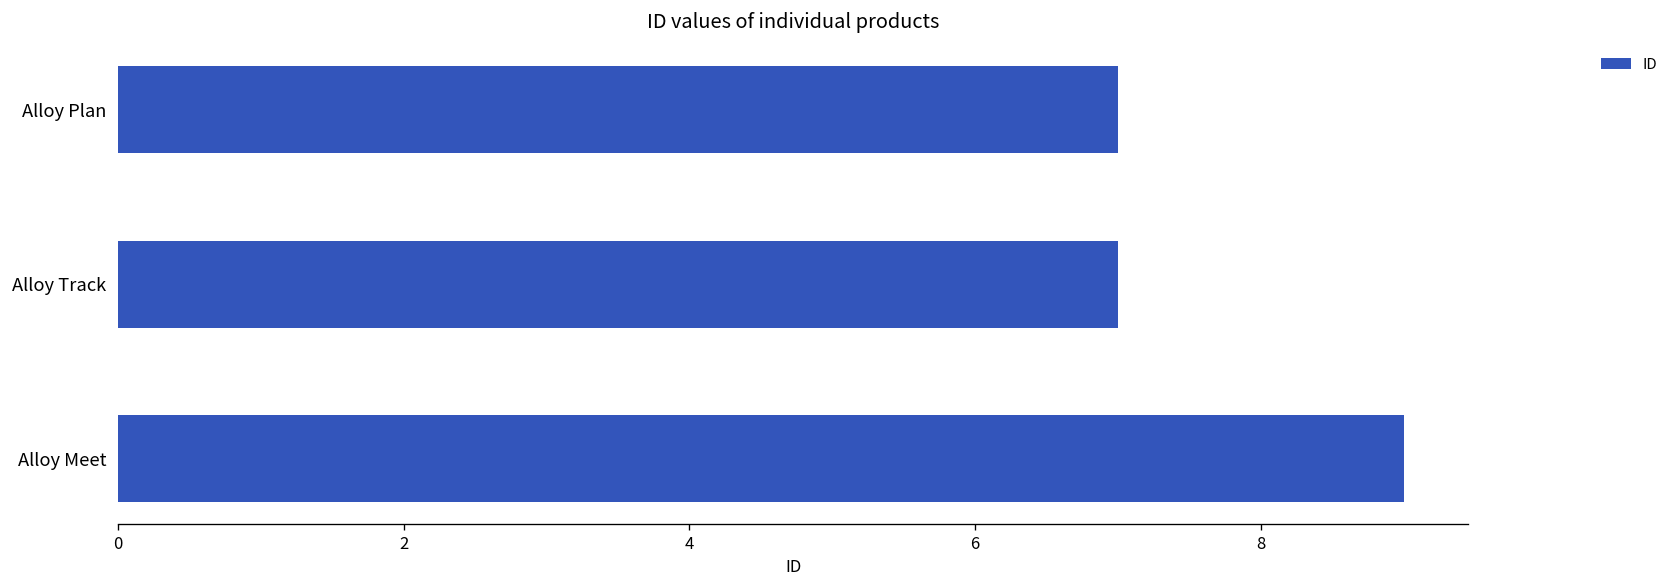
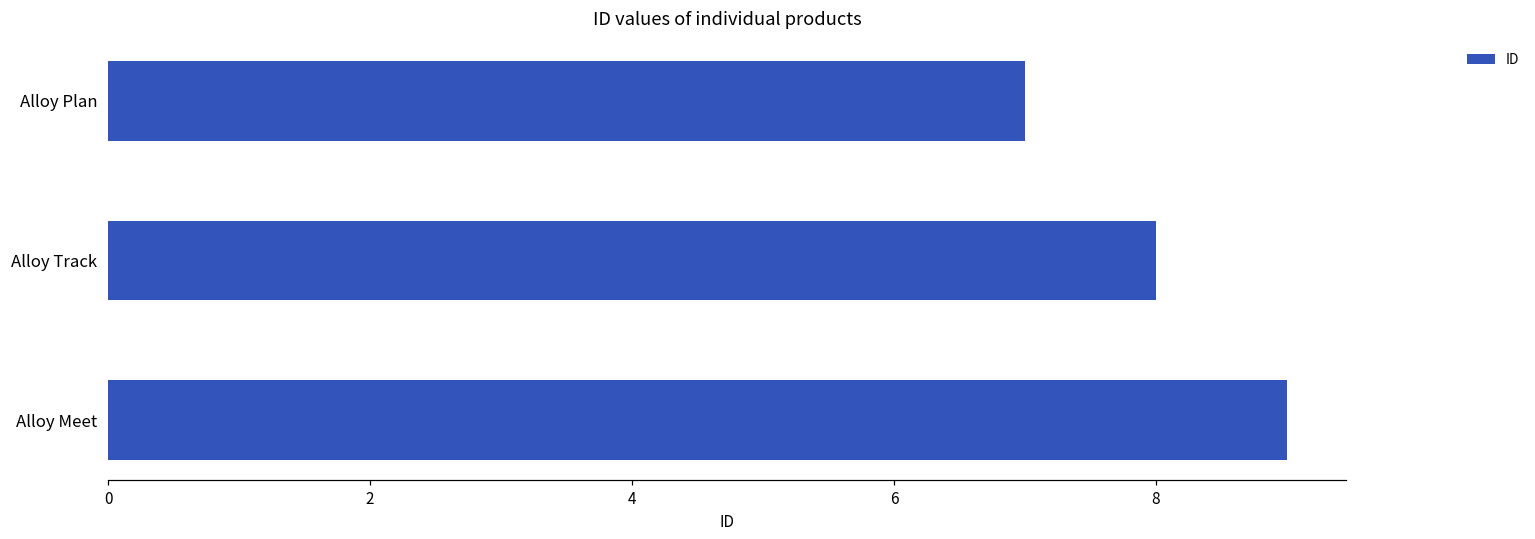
Alloy Track: 7 -> 8
